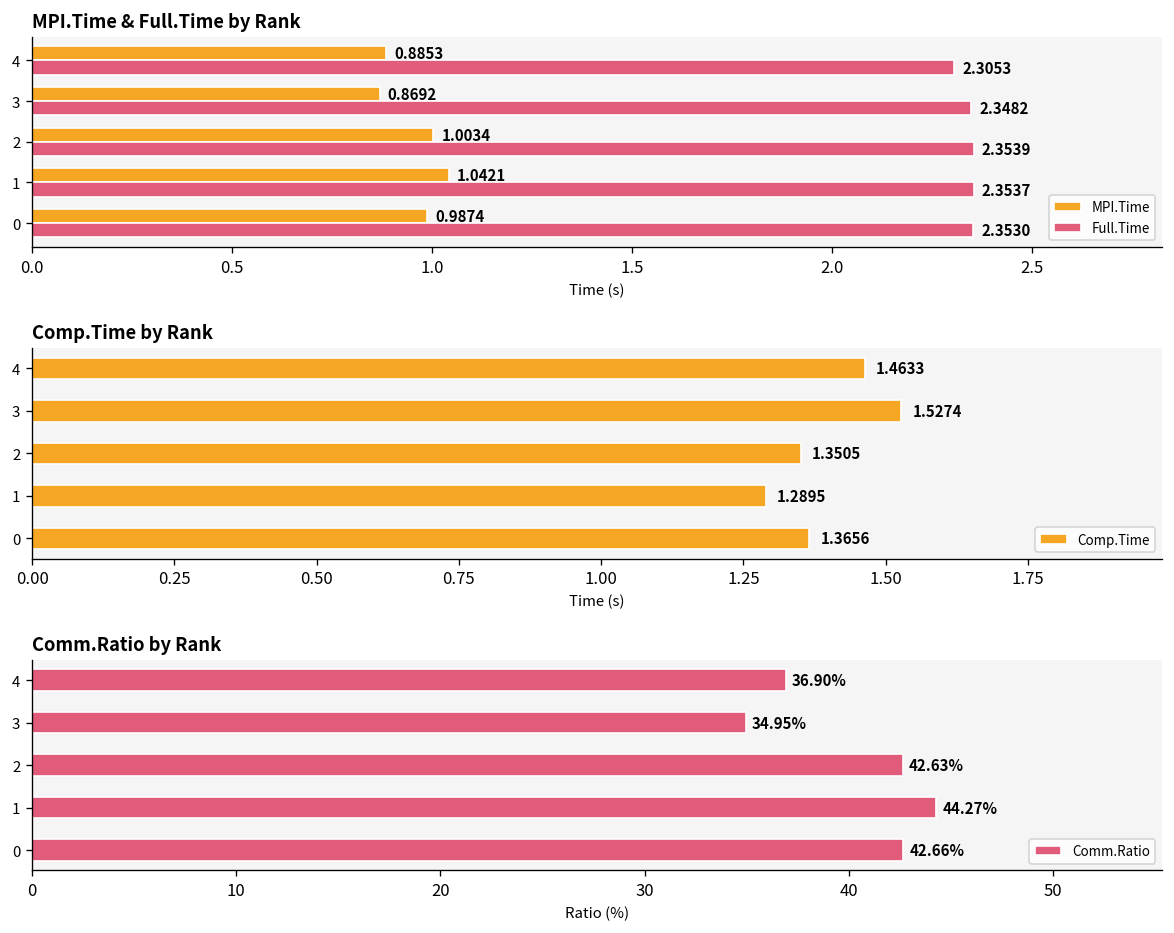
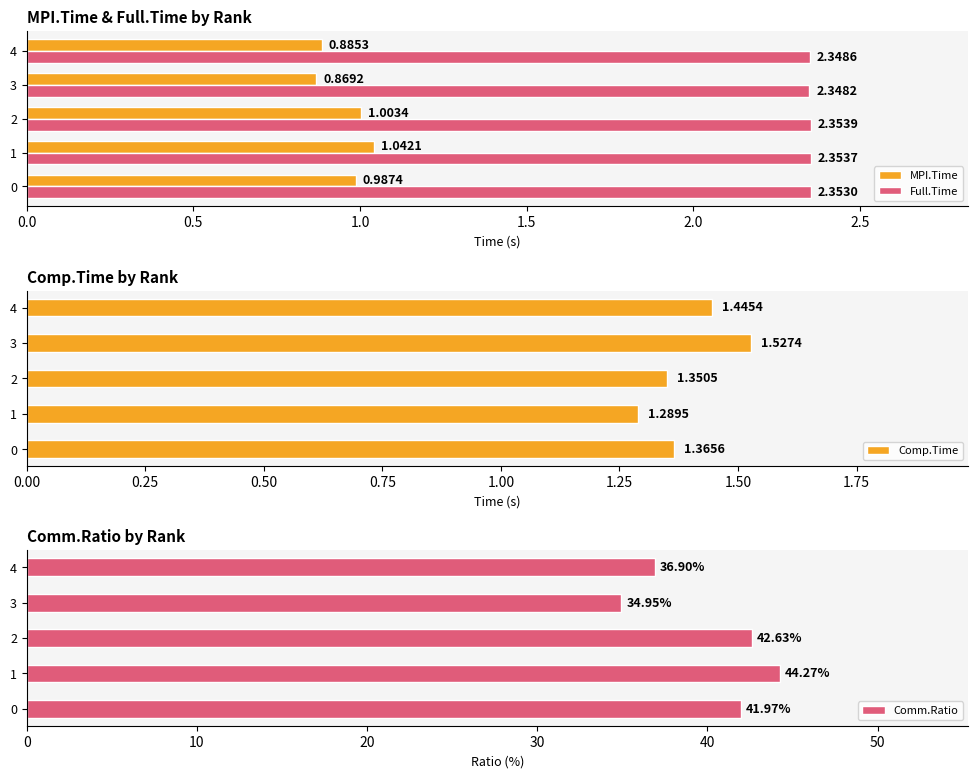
MPI.Time & Full.Time by Rank, Full.Time, 4: 2.3053 -> 2.3486
Comp.Time by Rank, 4: 1.4633 -> 1.4454
Comm.Ratio by Rank, 0: 42.66% -> 41.97%
